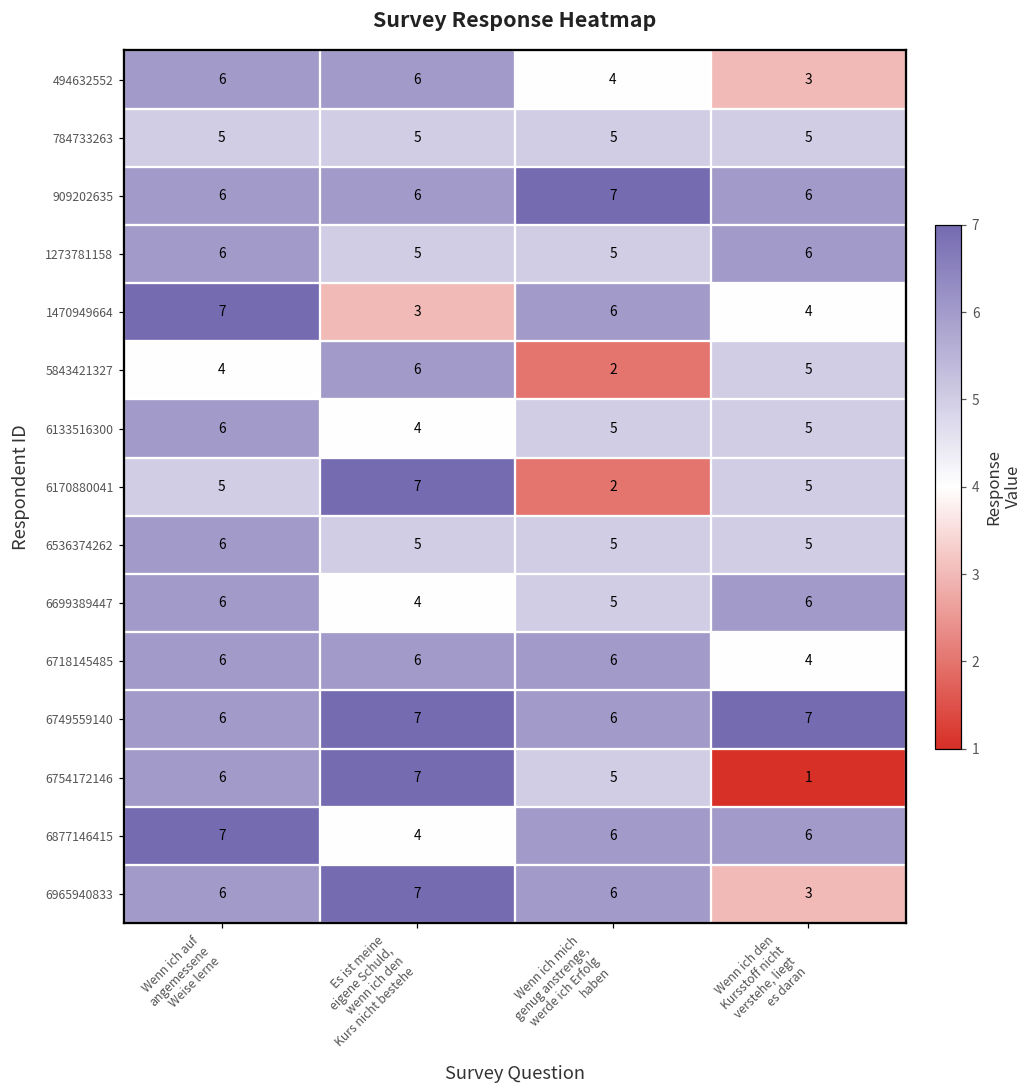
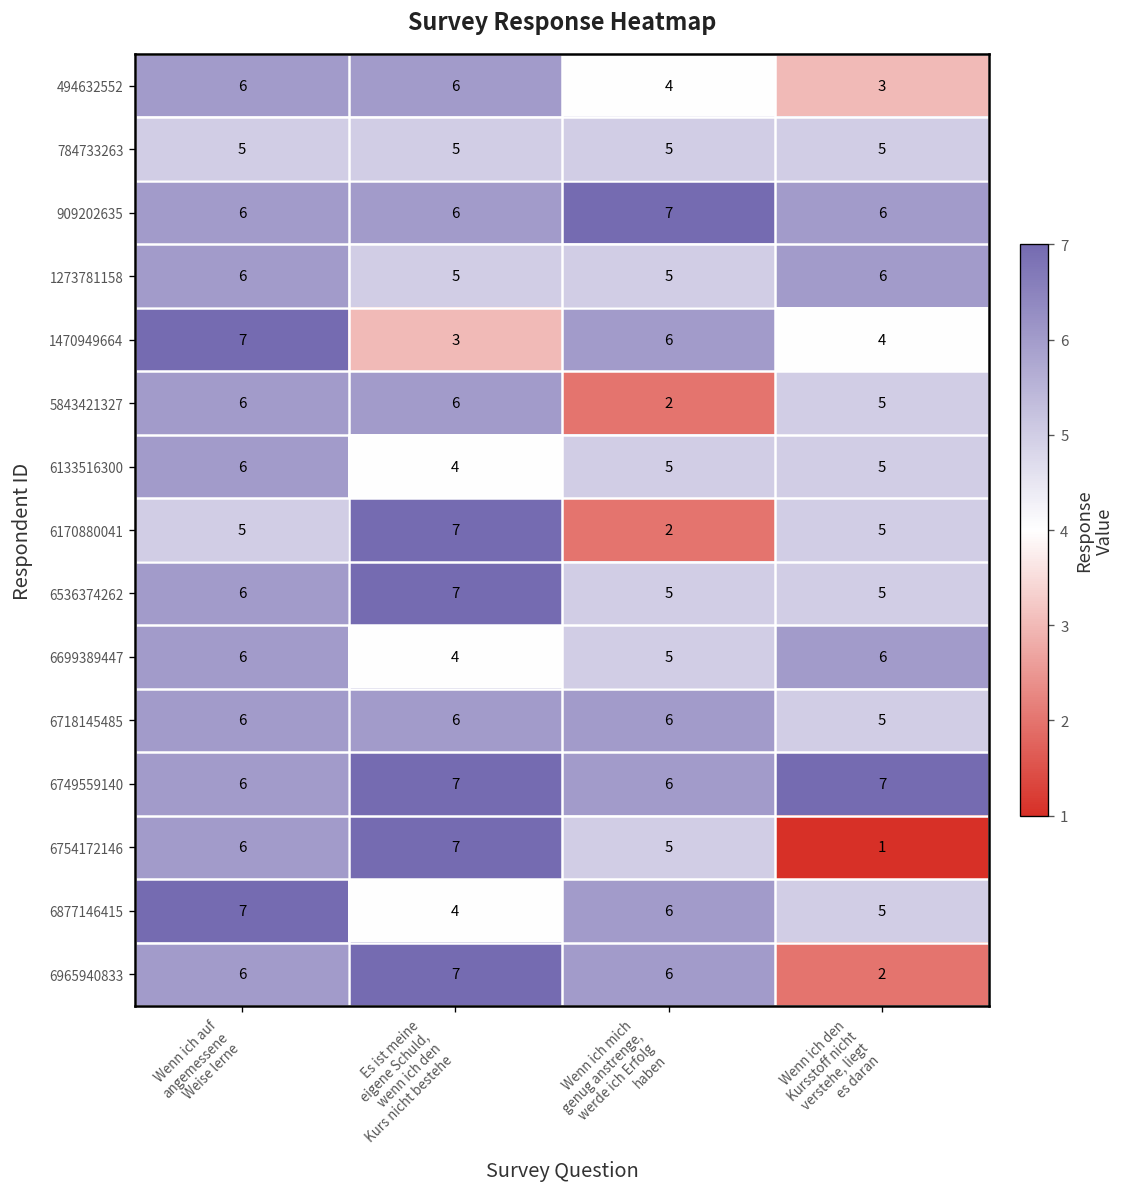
5843421327, Wenn ich auf angemessene Weise lerne: 4 -> 6
6536374262, Es ist meine eigene Schuld, wenn ich den Kurs nicht bestehe: 5 -> 7
6718145485, Wenn ich den Kursstoff nicht verstehe, liegt es daran: 4 -> 5
6877146415, Wenn ich den Kursstoff nicht verstehe, liegt es daran: 6 -> 5
6965940833, Wenn ich den Kursstoff nicht verstehe, liegt es daran: 3 -> 2
